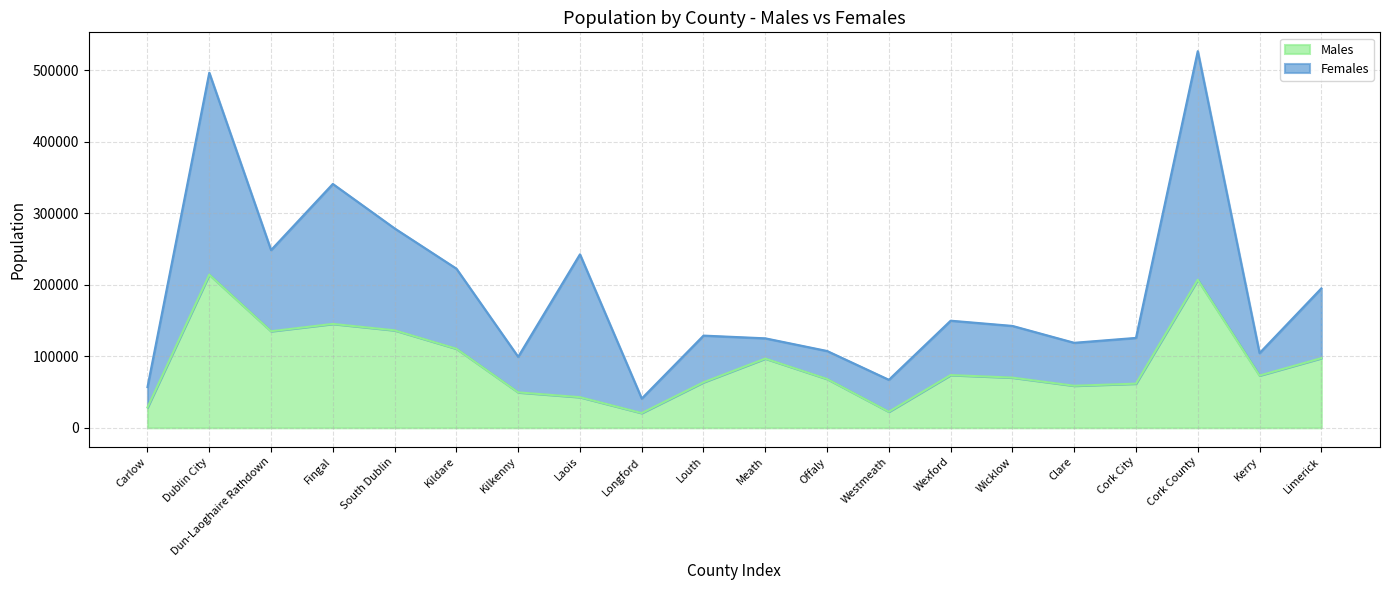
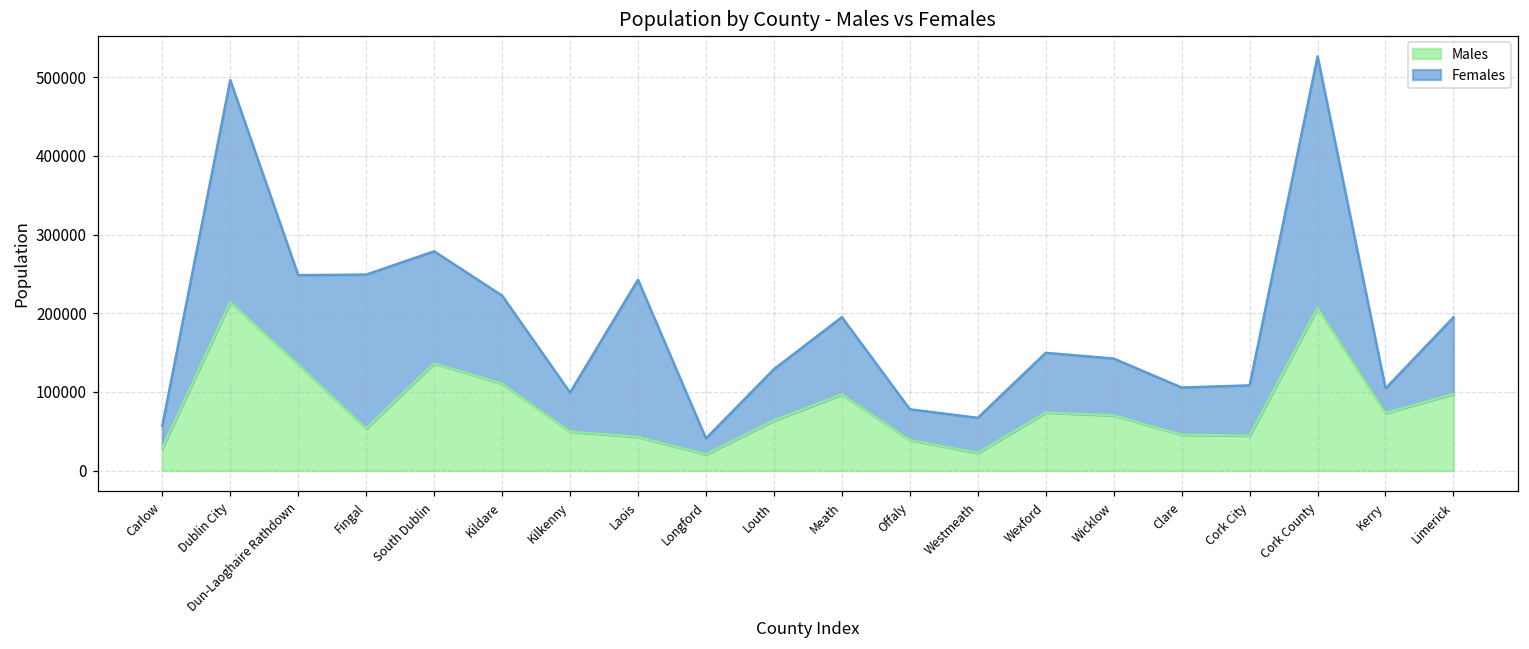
Males, Fingal: 150000 -> 50000
Females, Meath: 30000 -> 100000
Males, Offaly: 70000 -> 40000
Males, Clare: 60000 -> 50000
Males, Cork City: 60000 -> 40000
